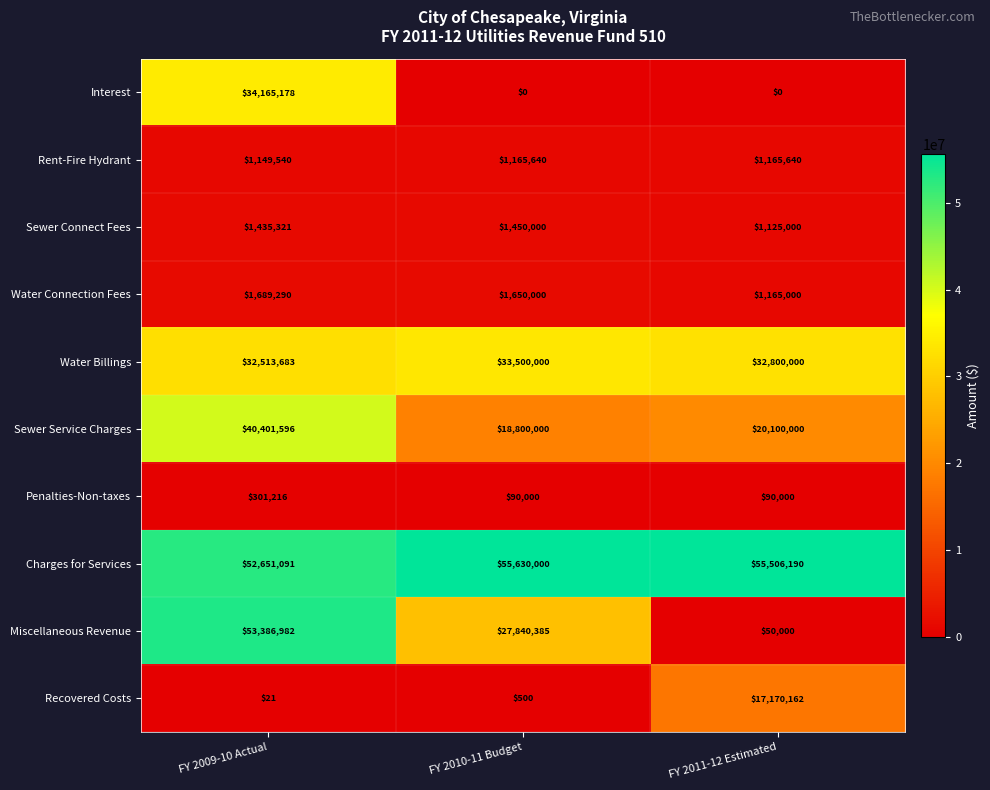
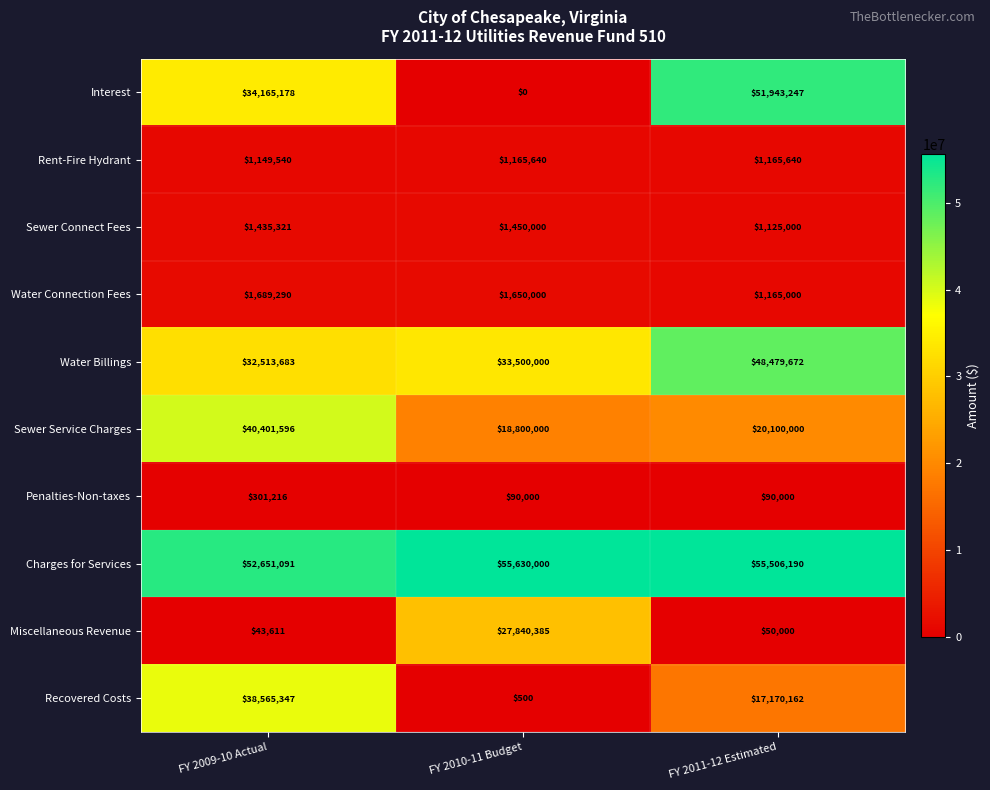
Interest, FY 2011-12 Estimated: $0 -> $51,943,247
Water Billings, FY 2011-12 Estimated: $32,800,000 -> $48,479,672
Miscellaneous Revenue, FY 2009-10 Actual: $53,386,982 -> $43,611
Recovered Costs, FY 2009-10 Actual: $21 -> $38,565,347
